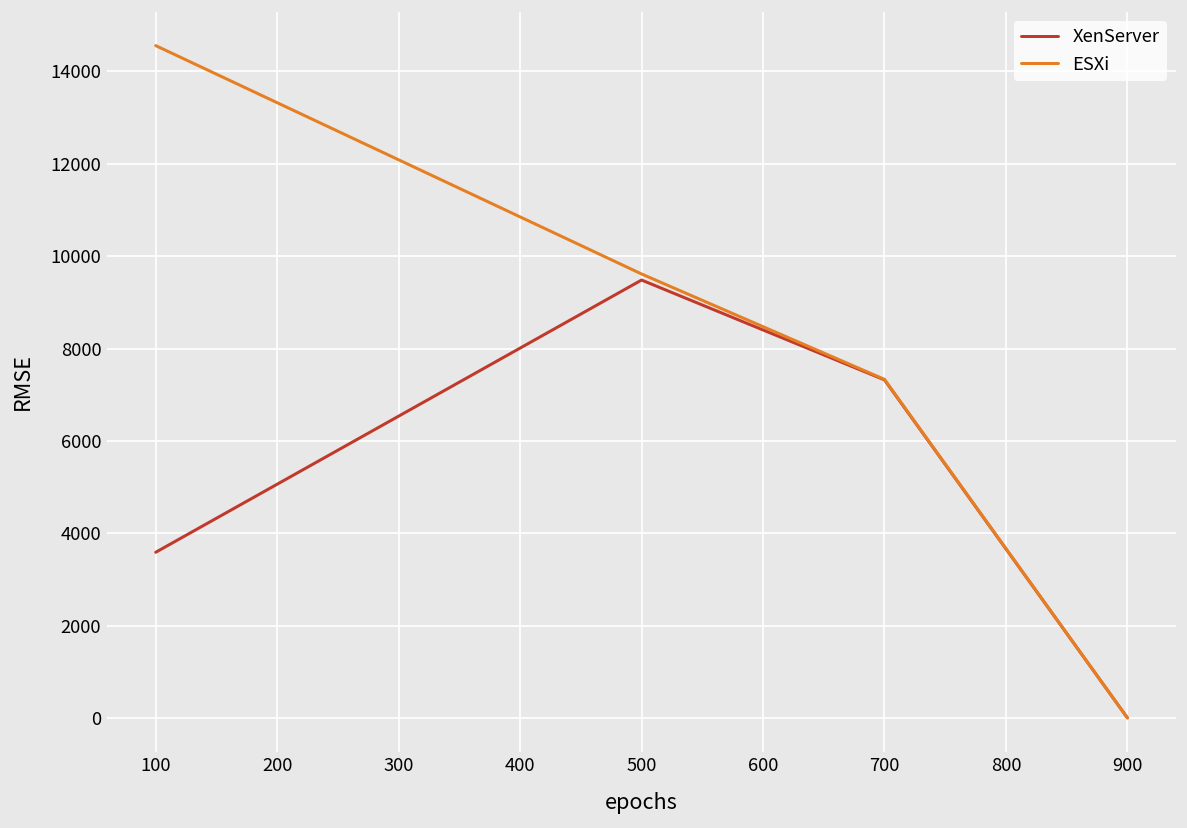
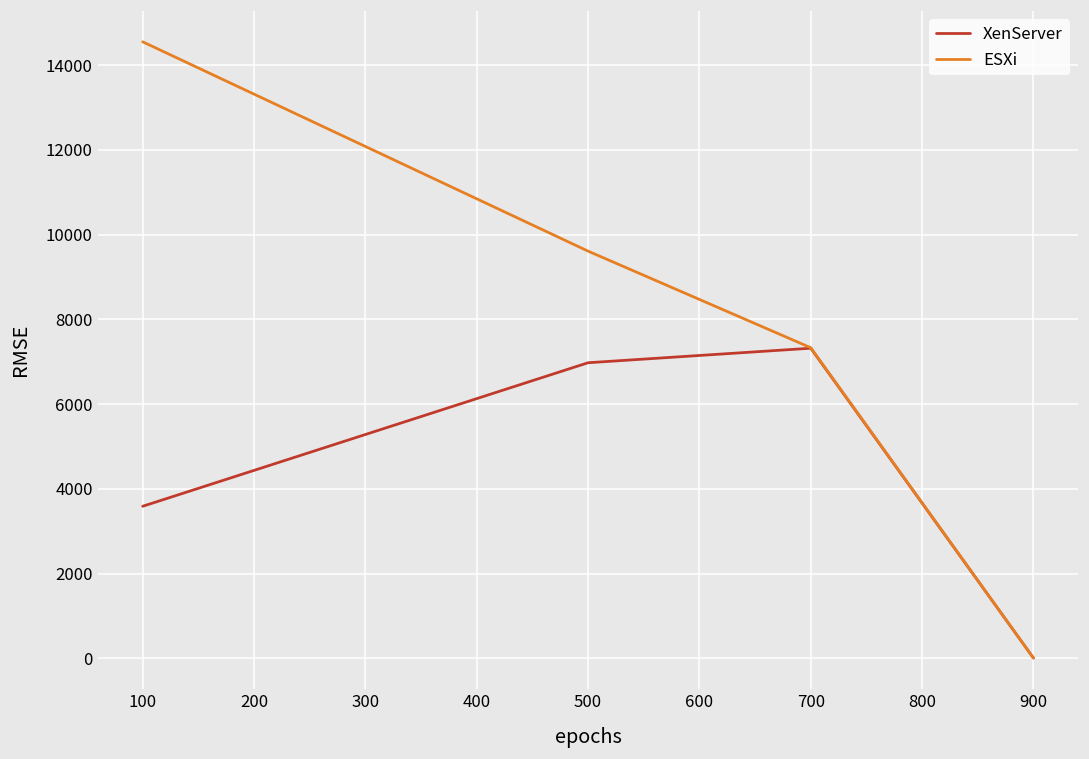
XenServer, 500: 9500 -> 7000
